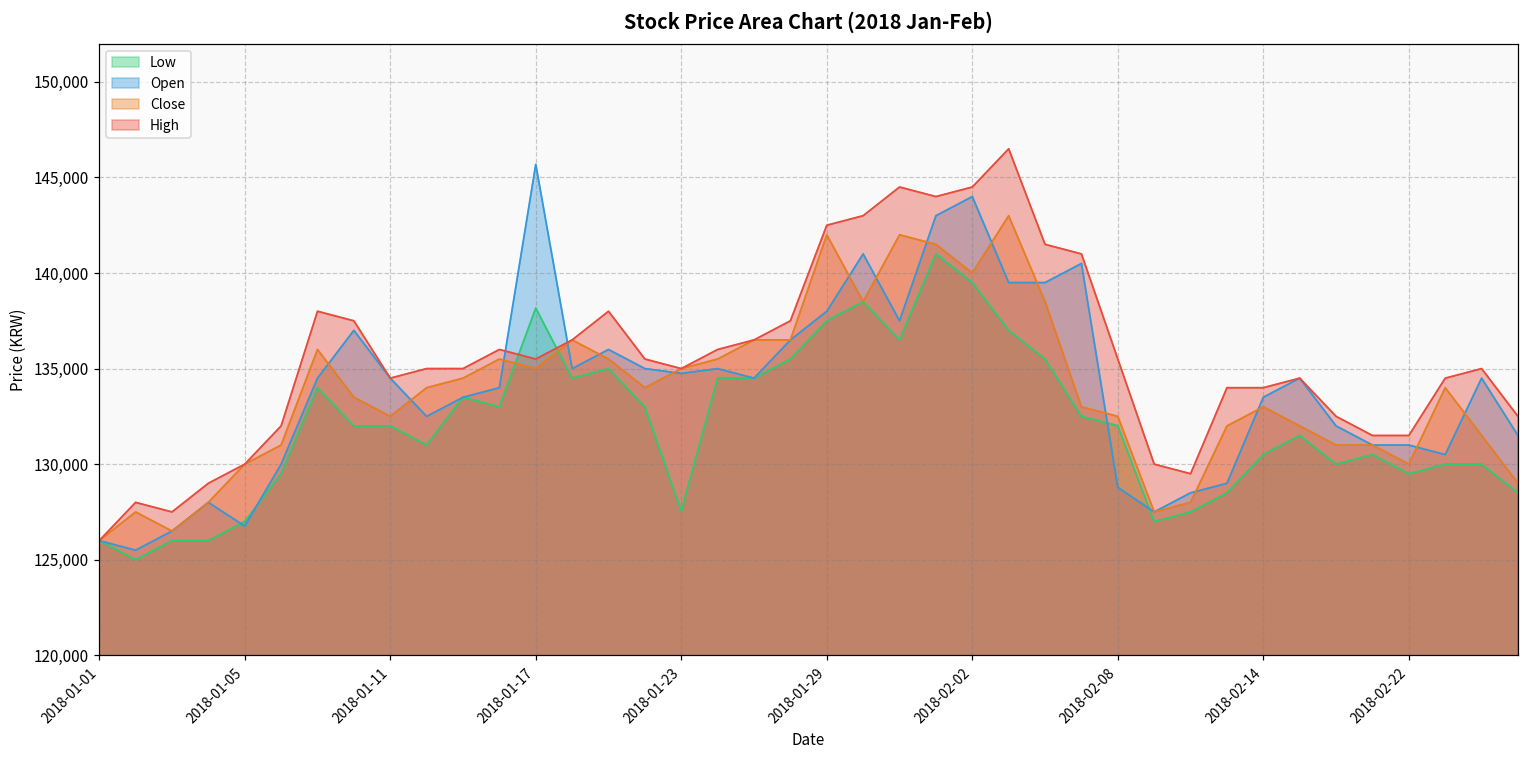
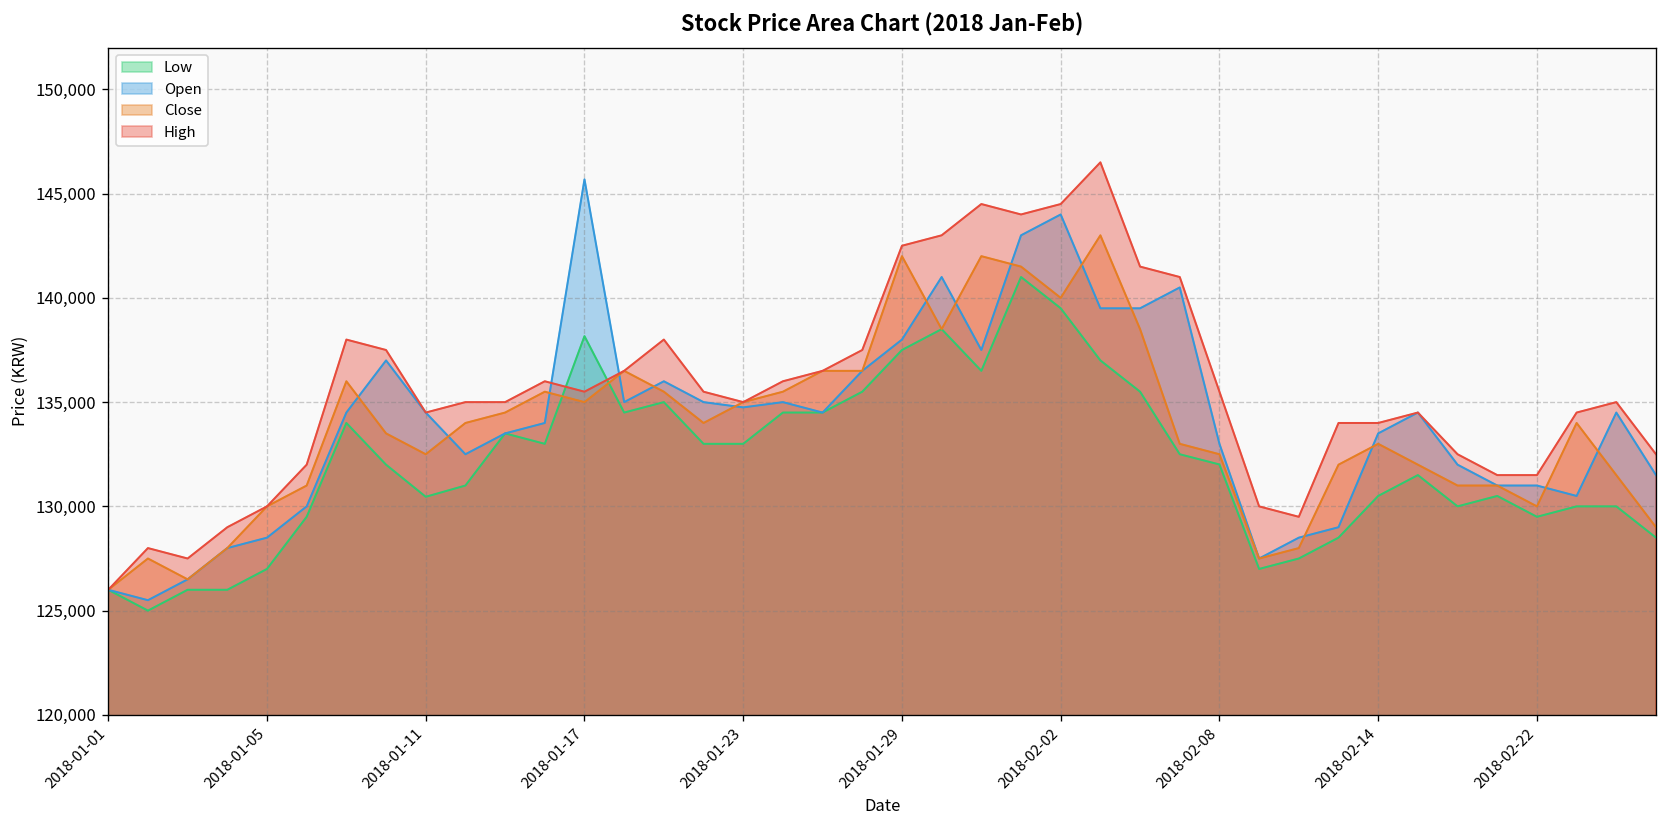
Open, 2018-01-05: 126,800 -> 128,500
Low, 2018-01-11: 132,000 -> 130,500
Low, 2018-01-23: 127,500 -> 133,000
Open, 2018-02-08: 128,800 -> 133,000
